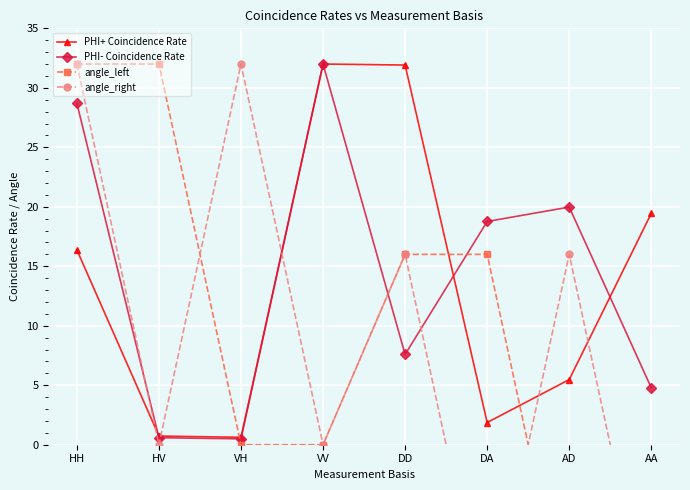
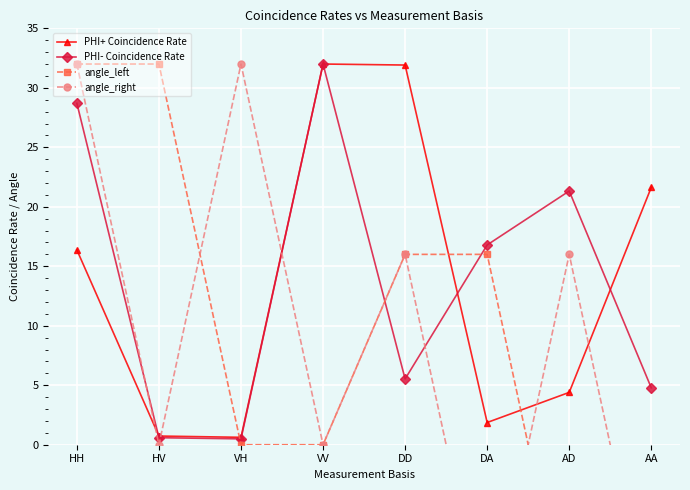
PHI- Coincidence Rate, DD: 7.6 -> 5.5
PHI- Coincidence Rate, DA: 18.8 -> 16.8
PHI+ Coincidence Rate, AD: 5.5 -> 4.4
PHI- Coincidence Rate, AD: 20.0 -> 21.3
PHI+ Coincidence Rate, AA: 19.4 -> 21.6
